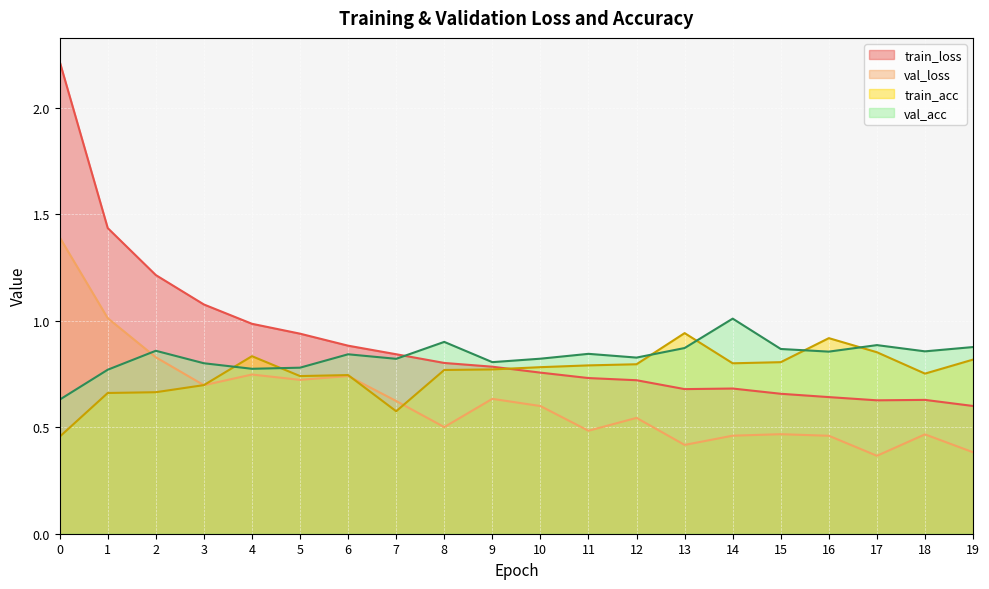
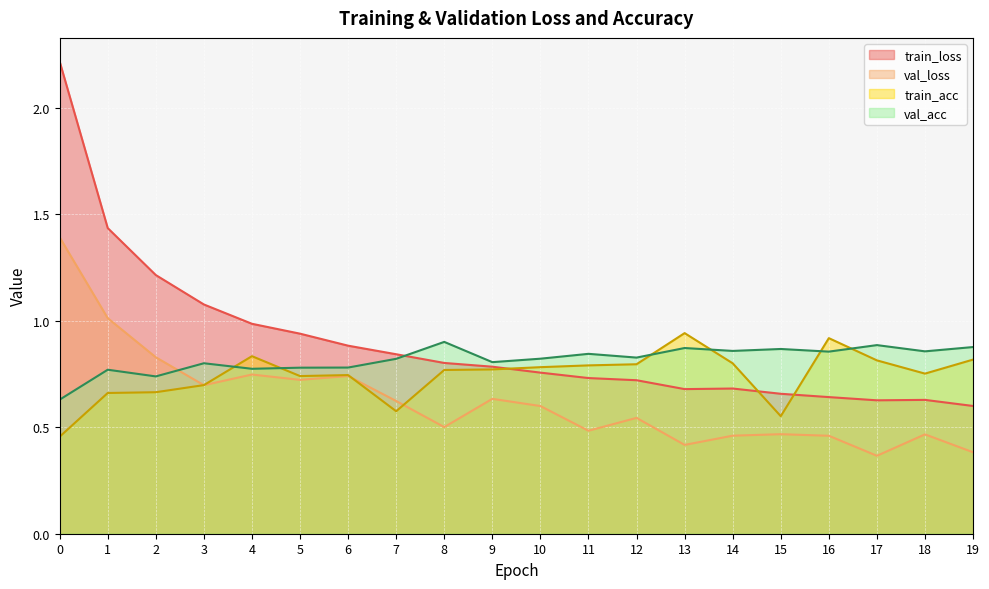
val_acc, 2: 0.86 -> 0.74
val_acc, 6: 0.84 -> 0.78
val_acc, 14: 1.01 -> 0.86
train_acc, 15: 0.81 -> 0.55
train_acc, 17: 0.85 -> 0.81
